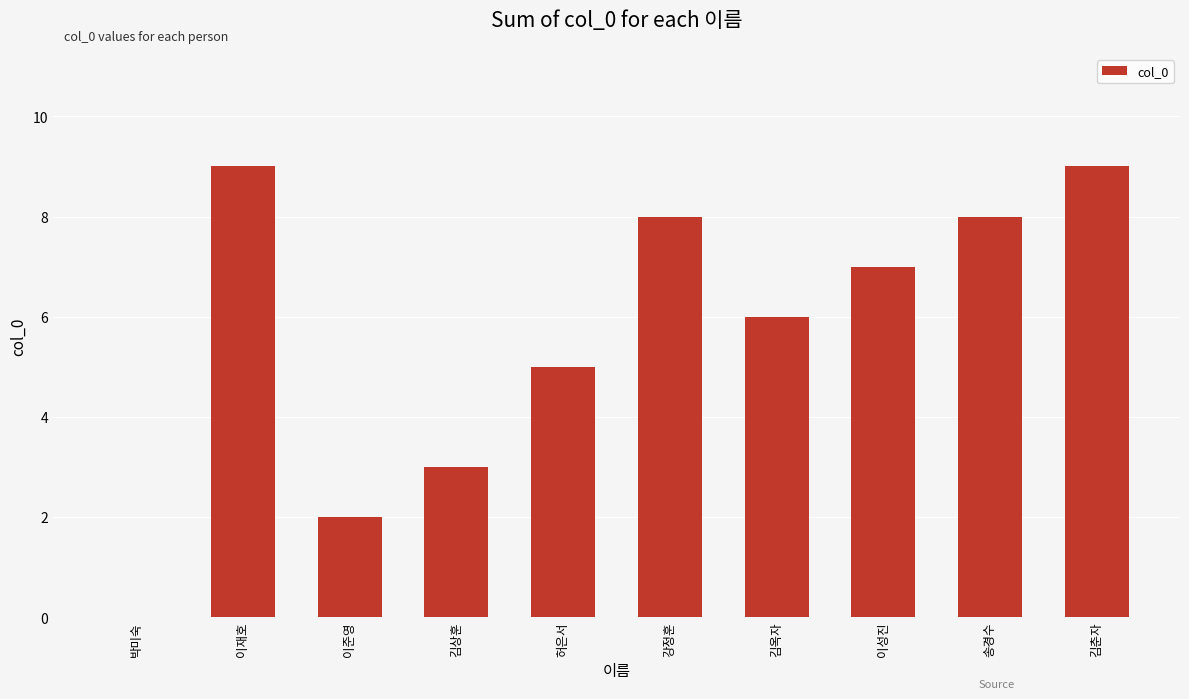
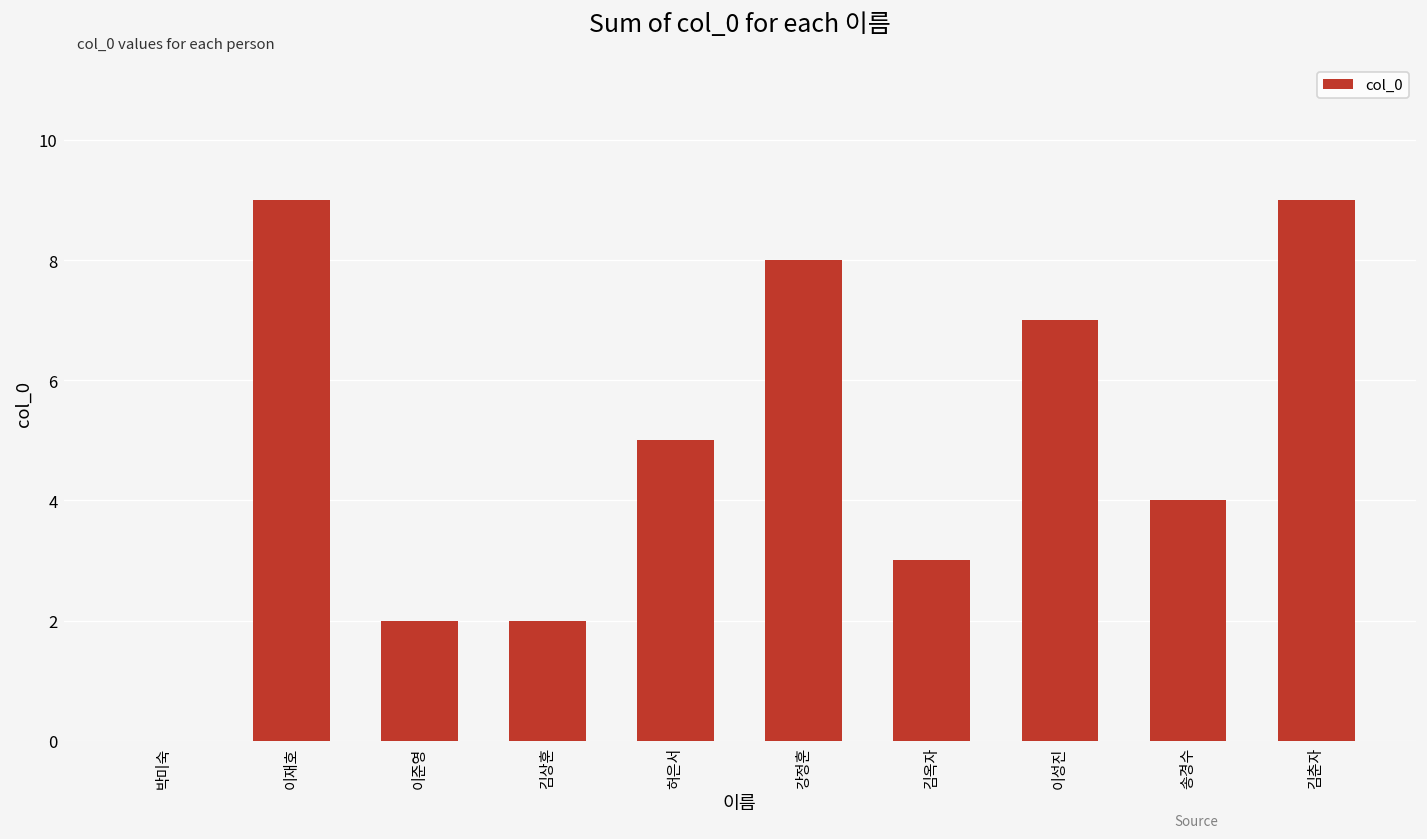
김상훈: 3 -> 2
김옥자: 6 -> 3
송경수: 8 -> 4
